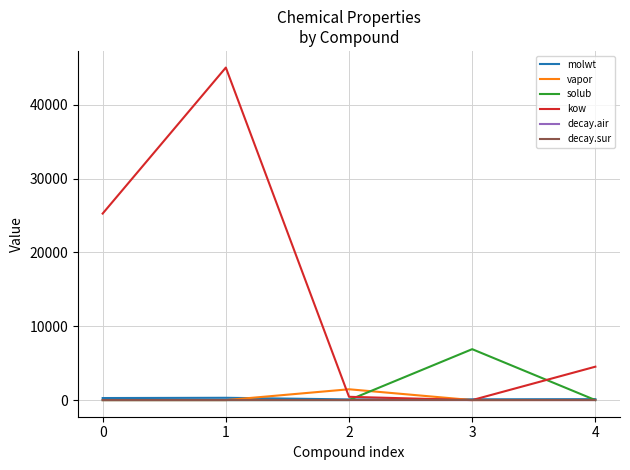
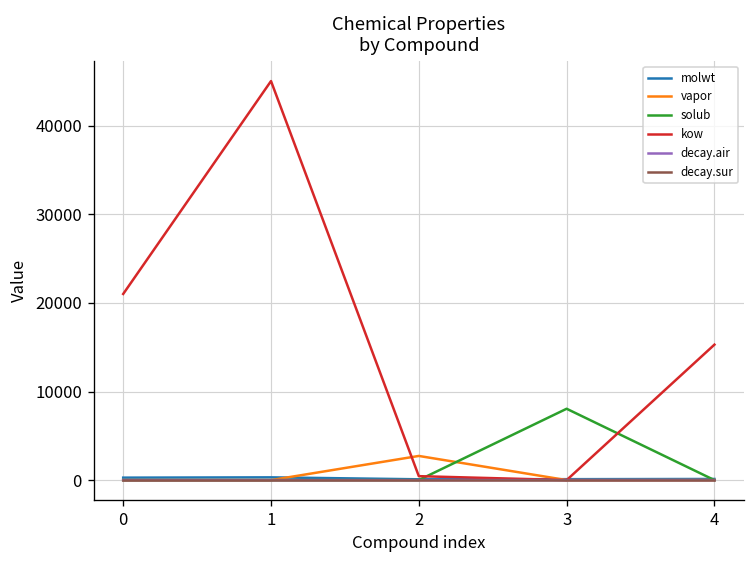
kow, 0: 25000 -> 21000
vapor, 2: 1000 -> 3000
solub, 3: 7000 -> 8000
kow, 4: 5000 -> 15000
